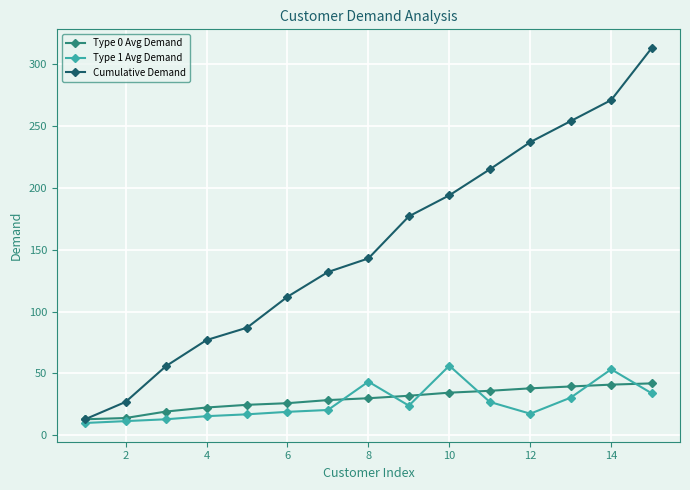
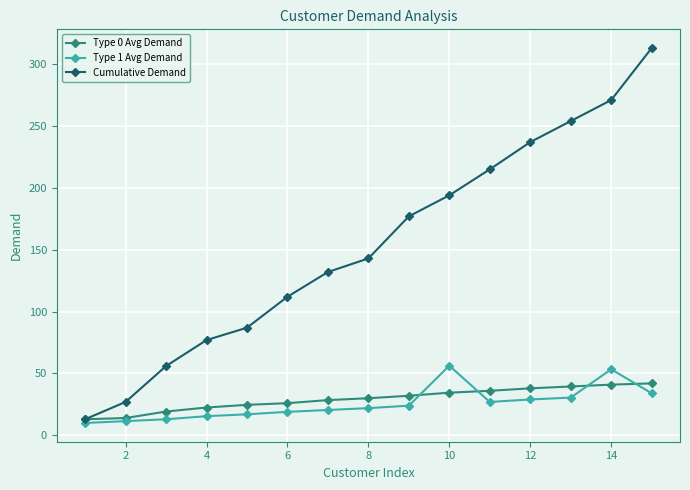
Type 1 Avg Demand, 8: 43 -> 22
Type 1 Avg Demand, 12: 18 -> 29
